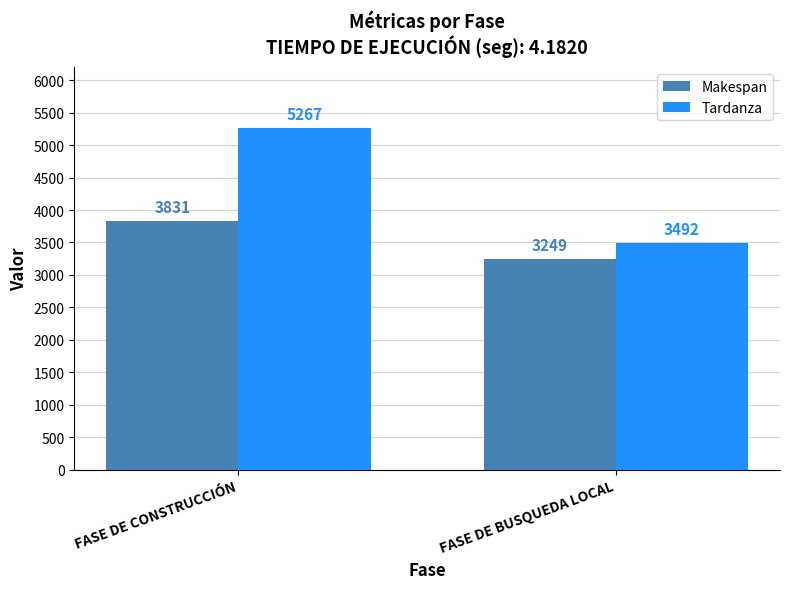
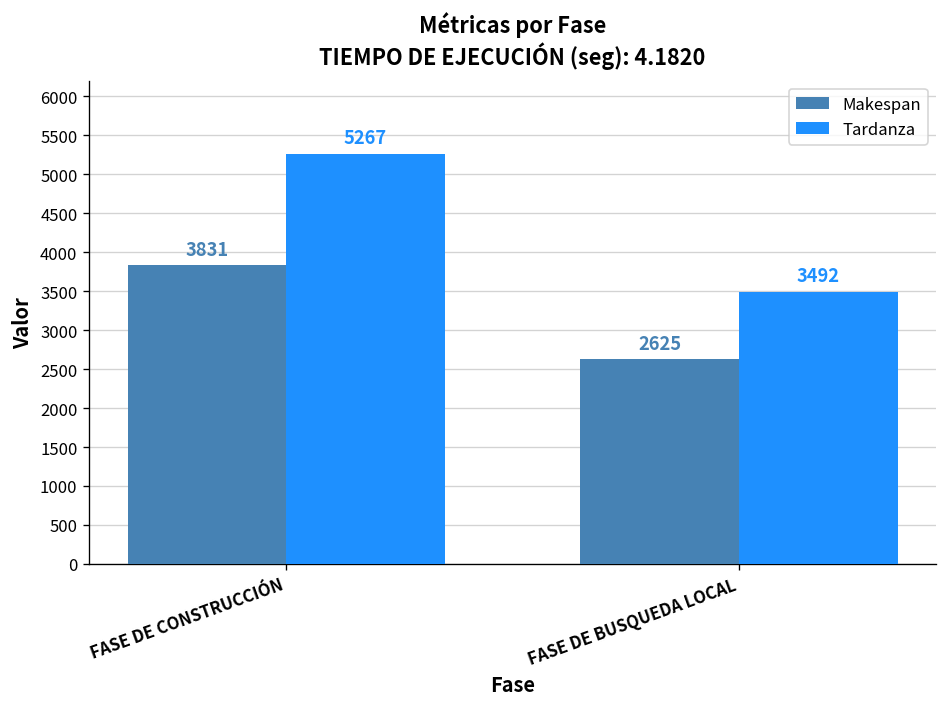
Makespan, FASE DE BUSQUEDA LOCAL: 3249 -> 2625
